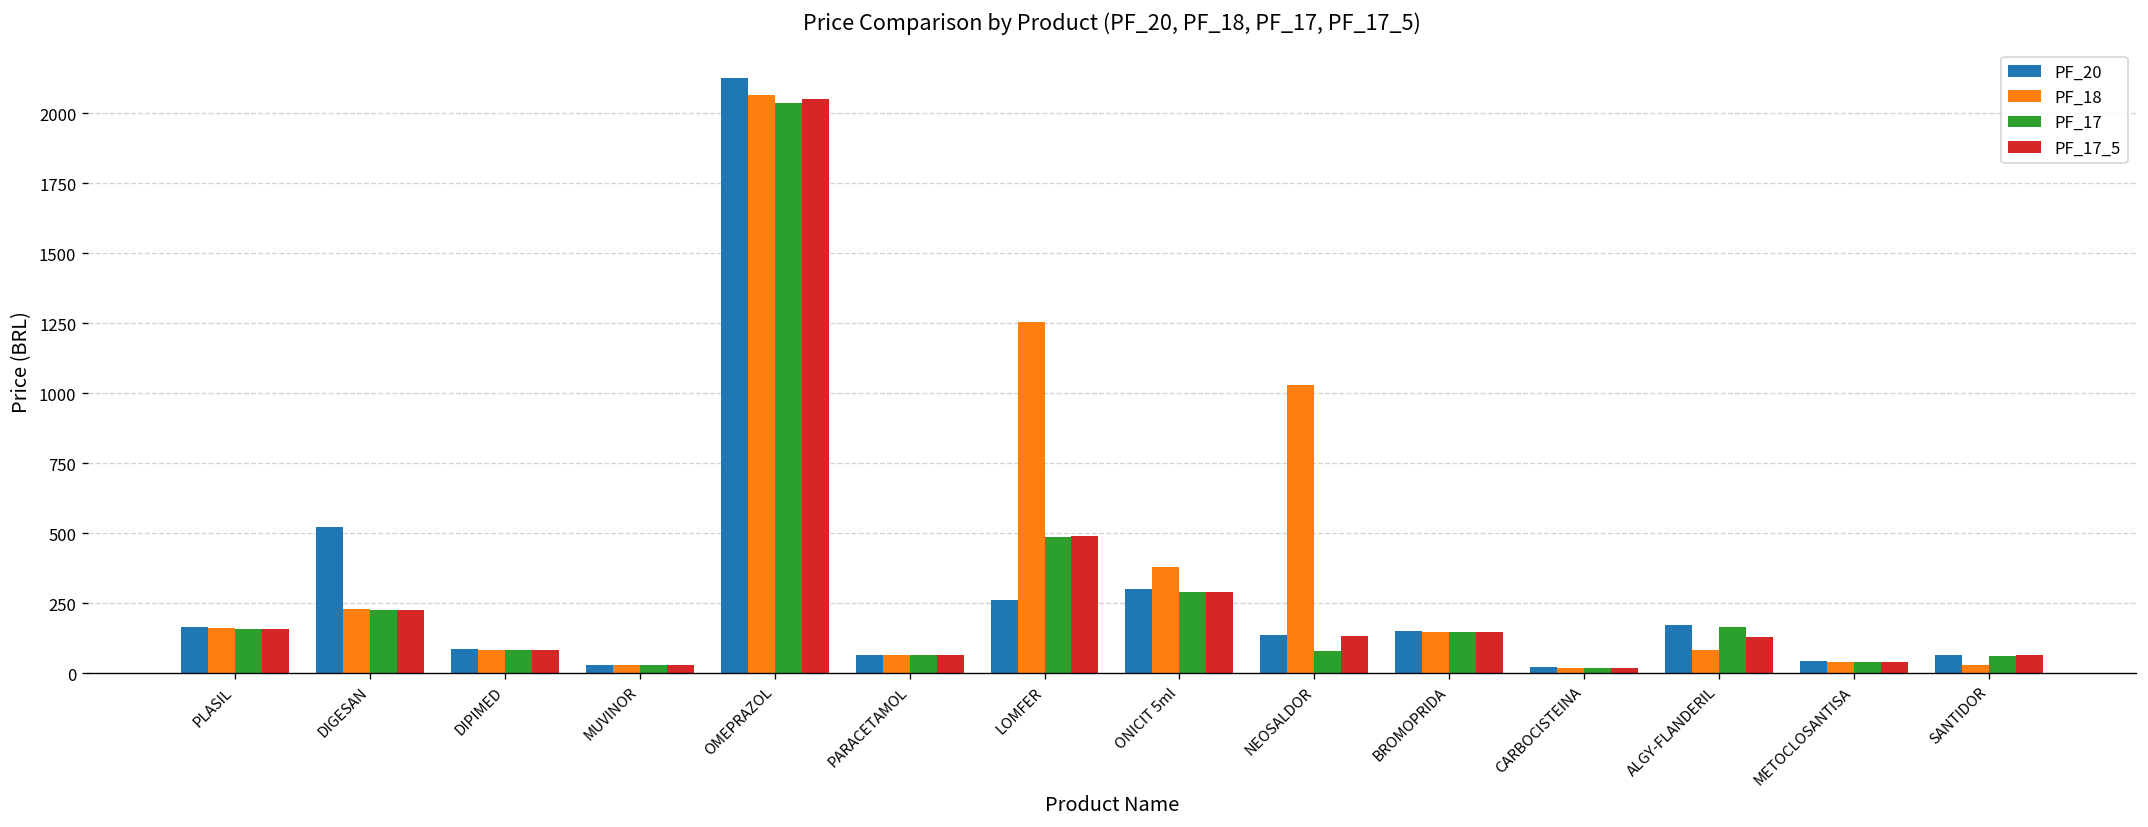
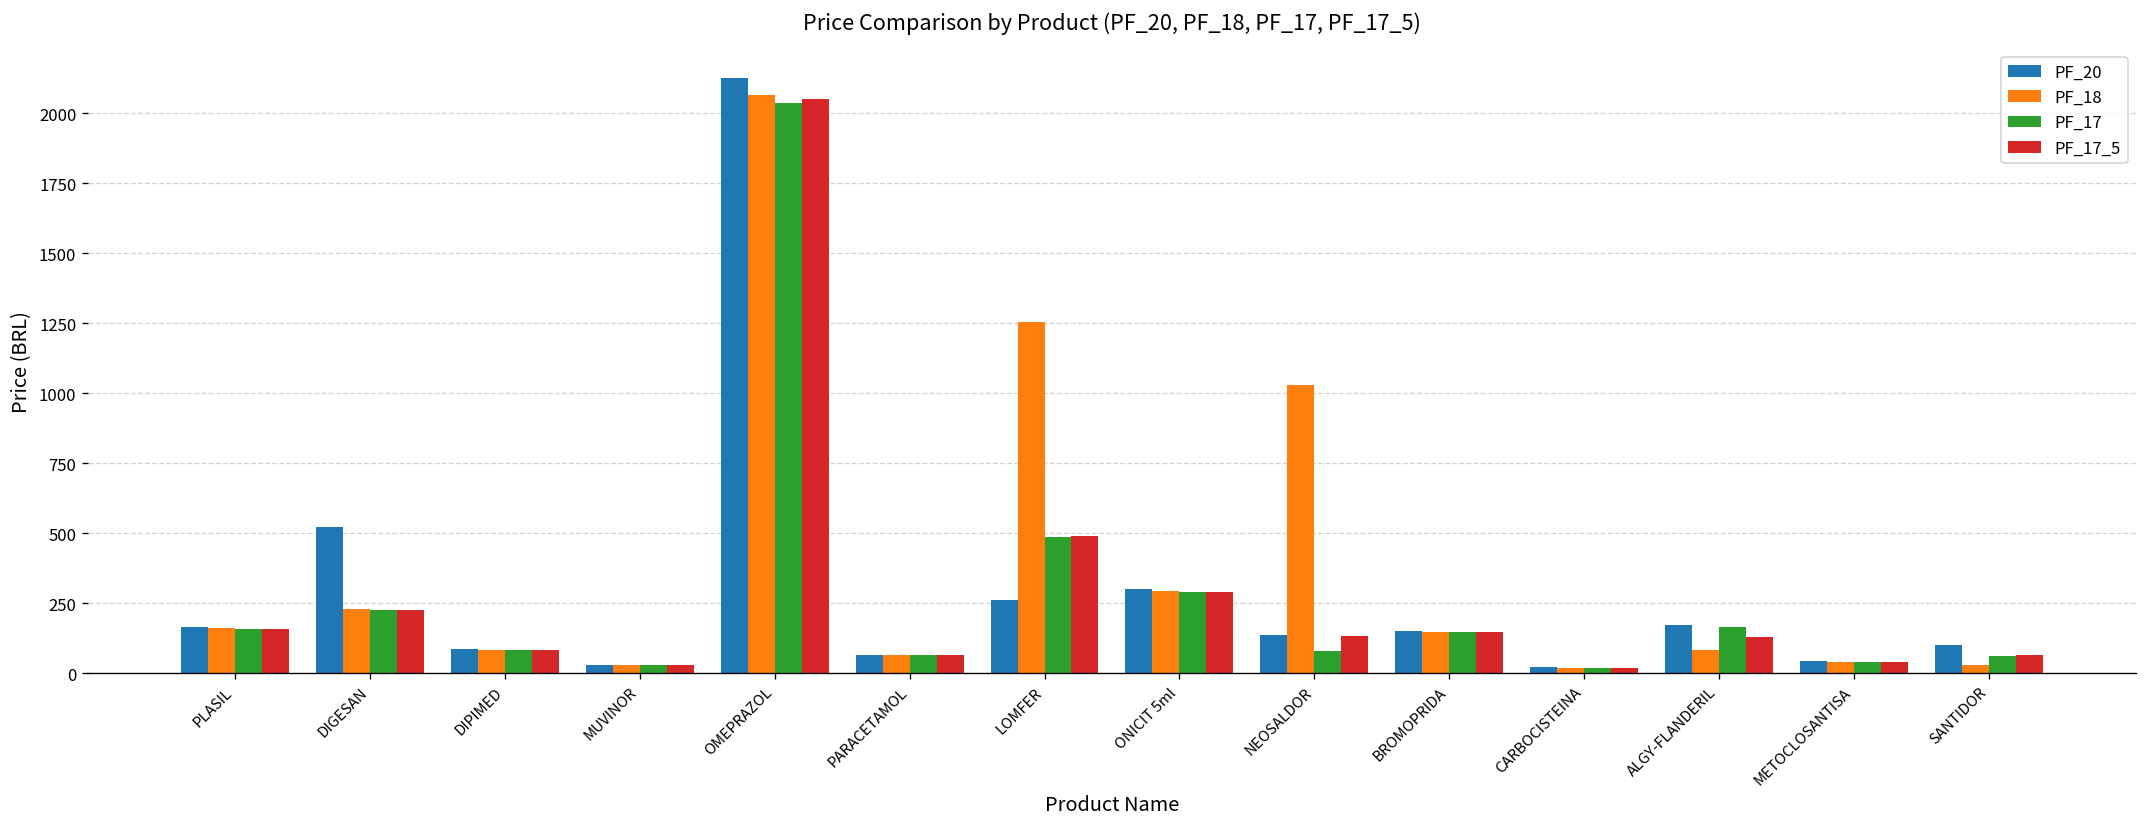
PF_18, ONICIT 5ml: 380 -> 290
PF_20, SANTIDOR: 70 -> 100
